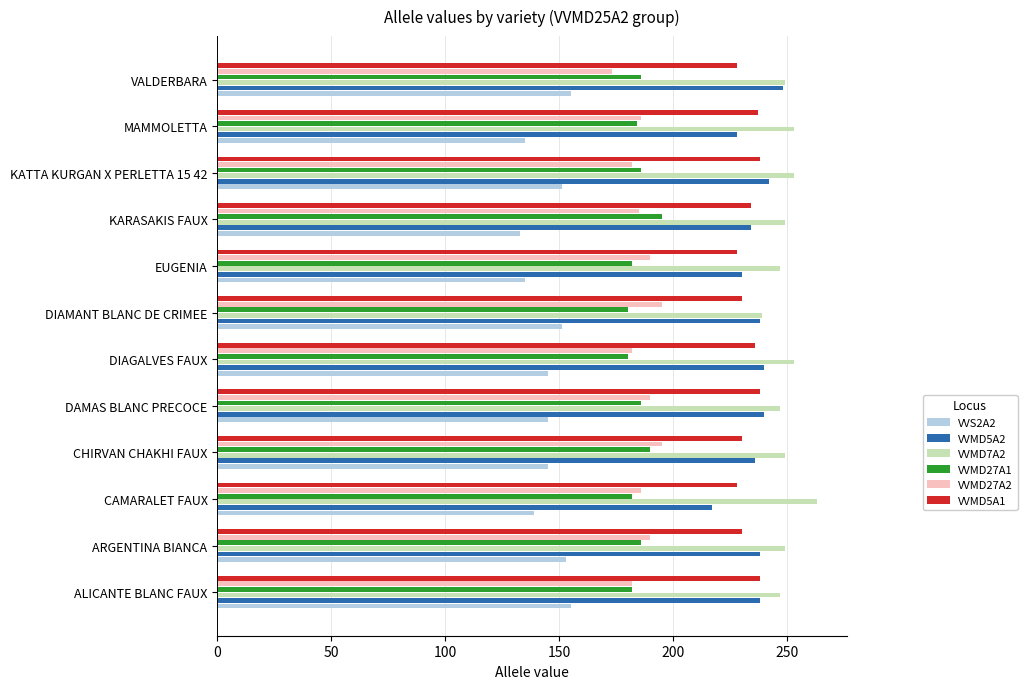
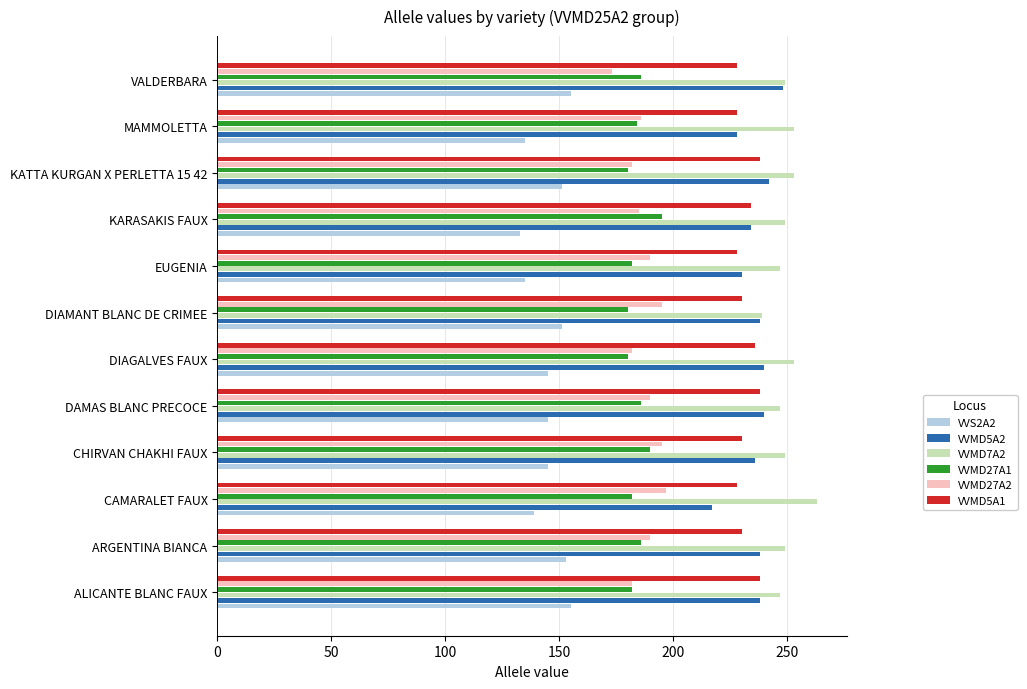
VVMD5A1, MAMMOLETTA: 237 -> 228
VVMD27A1, KATTA KURGAN X PERLETTA 15 42: 186 -> 180
VVMD27A2, CAMARALET FAUX: 186 -> 197
